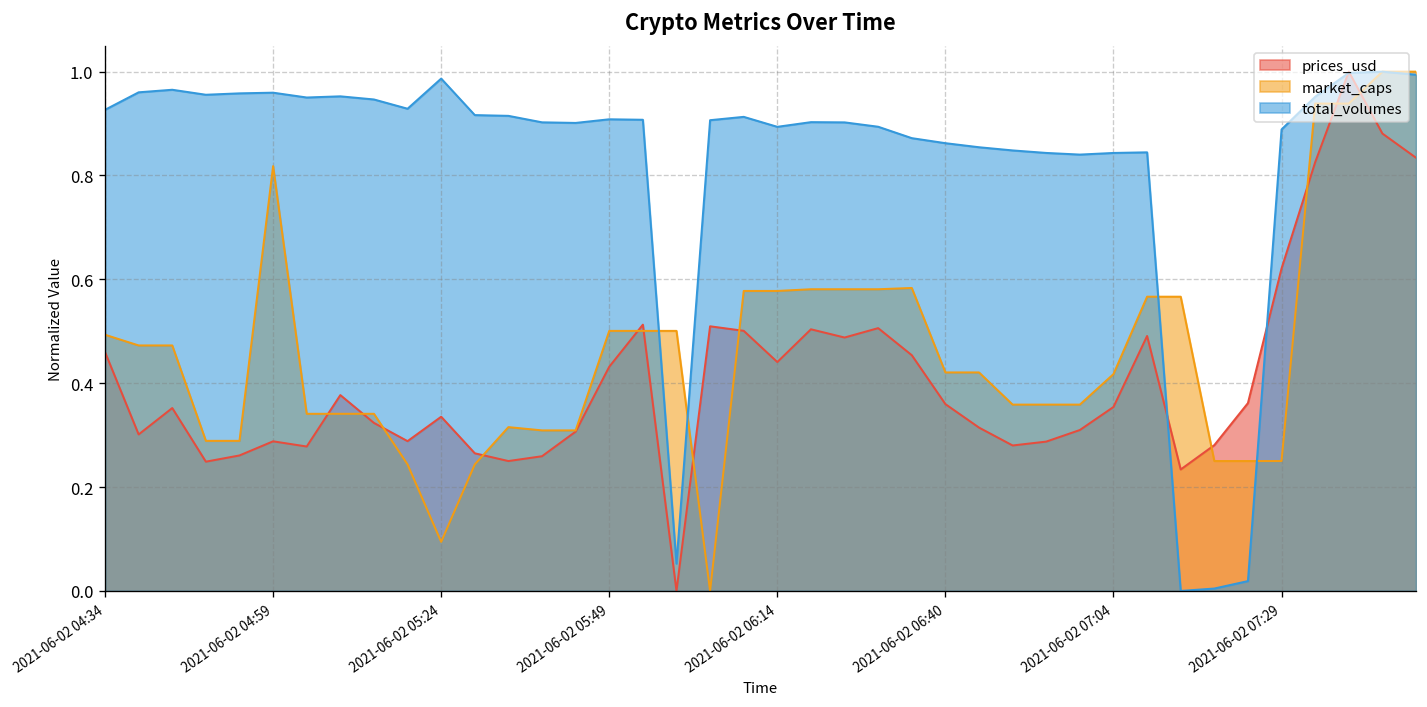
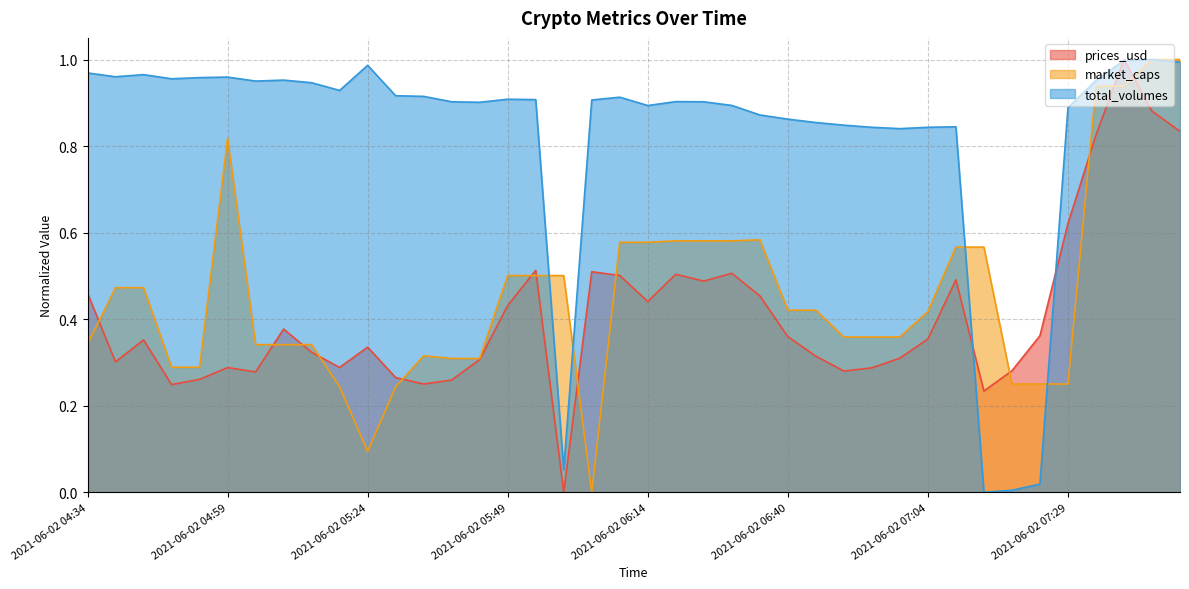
market_caps, 2021-06-02 04:34: 0.49 -> 0.34
total_volumes, 2021-06-02 04:34: 0.93 -> 0.97
